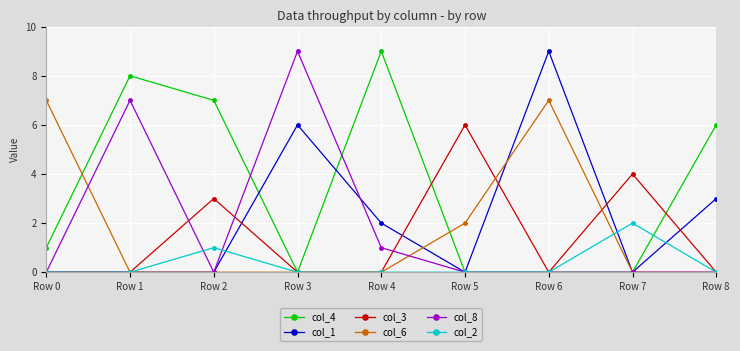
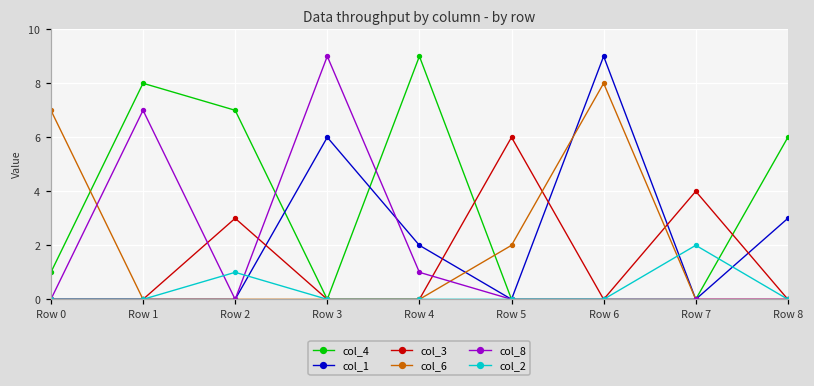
col_6, Row 6: 7 -> 8
